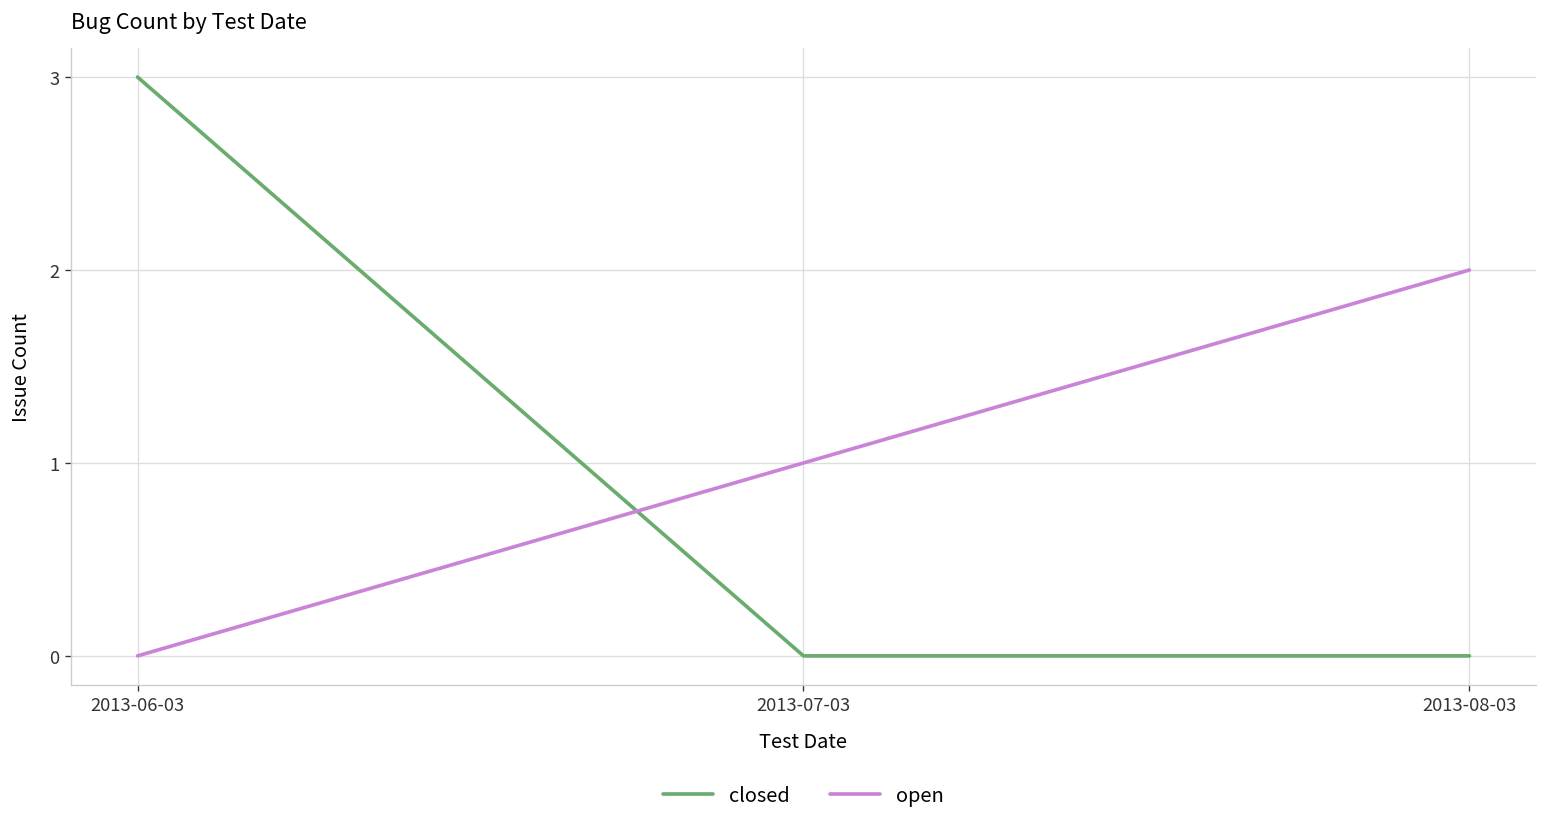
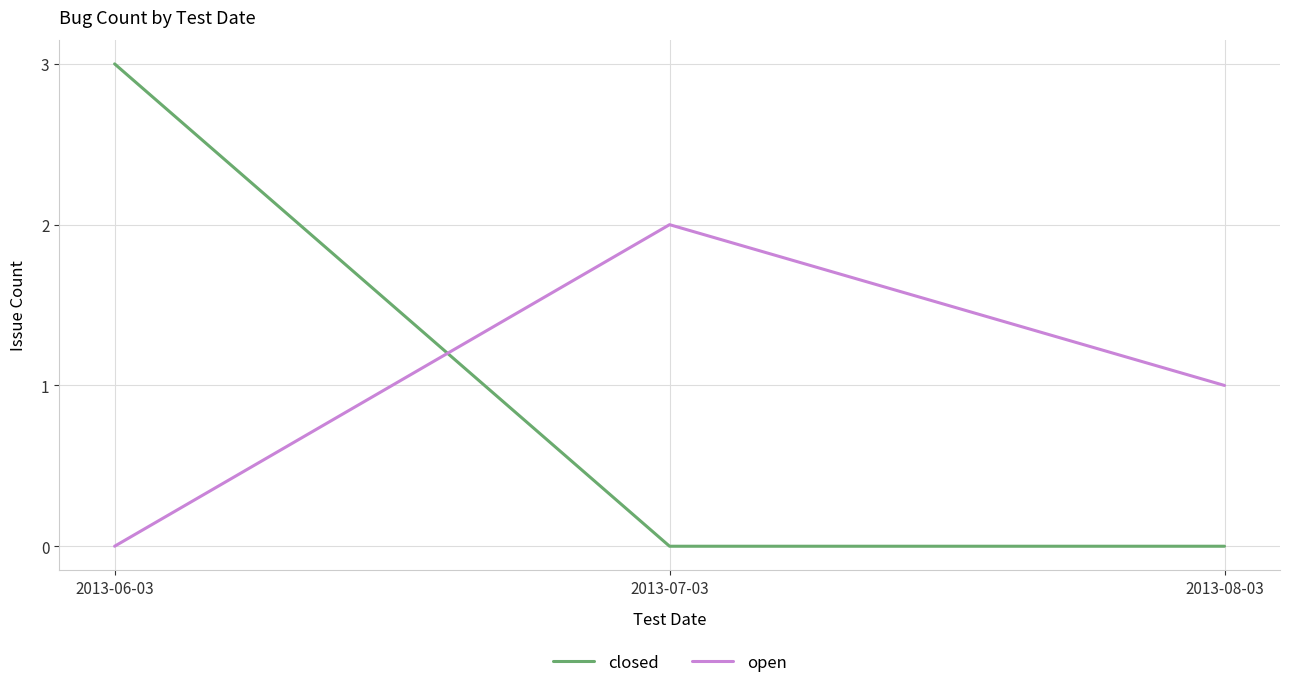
open, 2013-07-03: 1 -> 2
open, 2013-08-03: 2 -> 1
